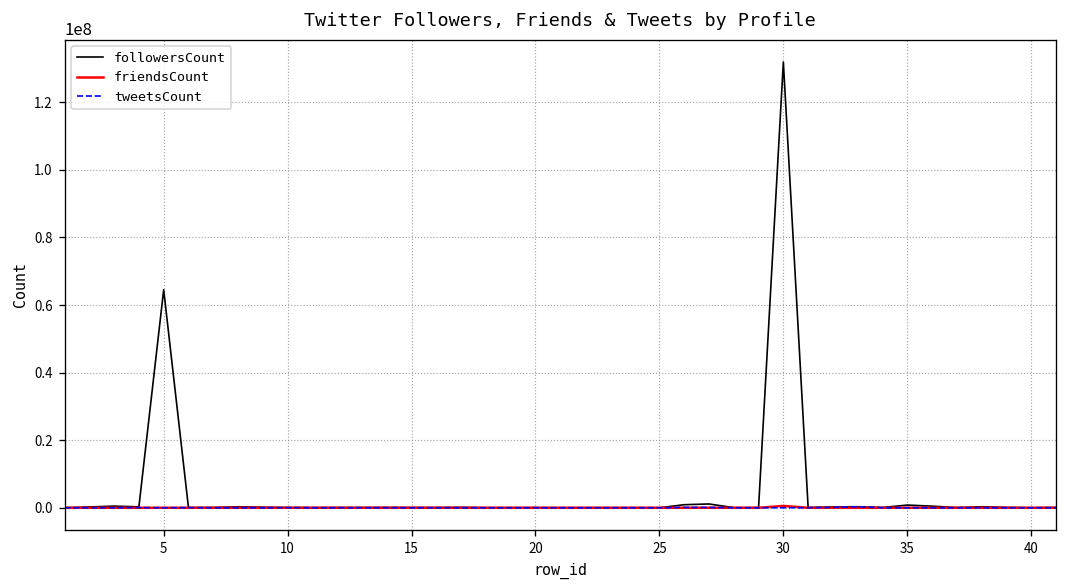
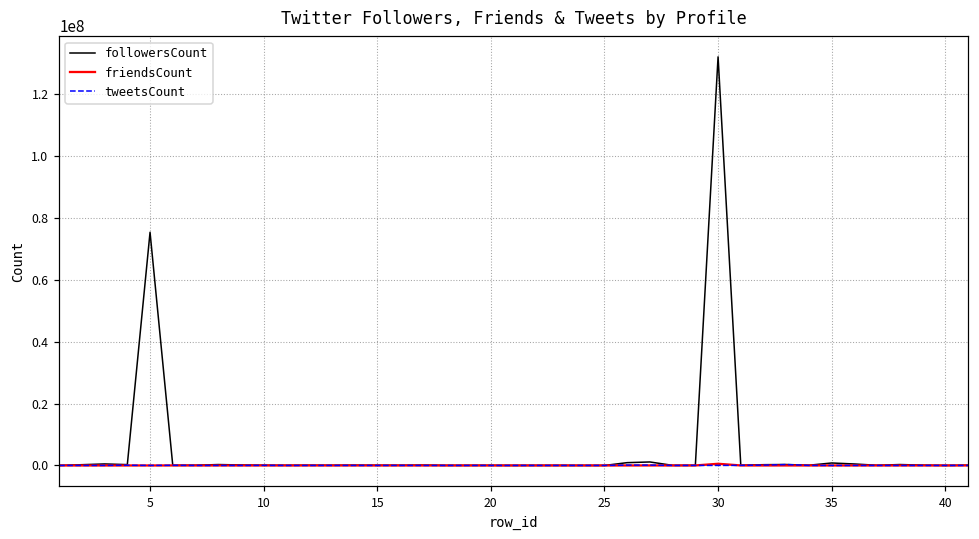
followersCount, 5: 65000000 -> 75000000
